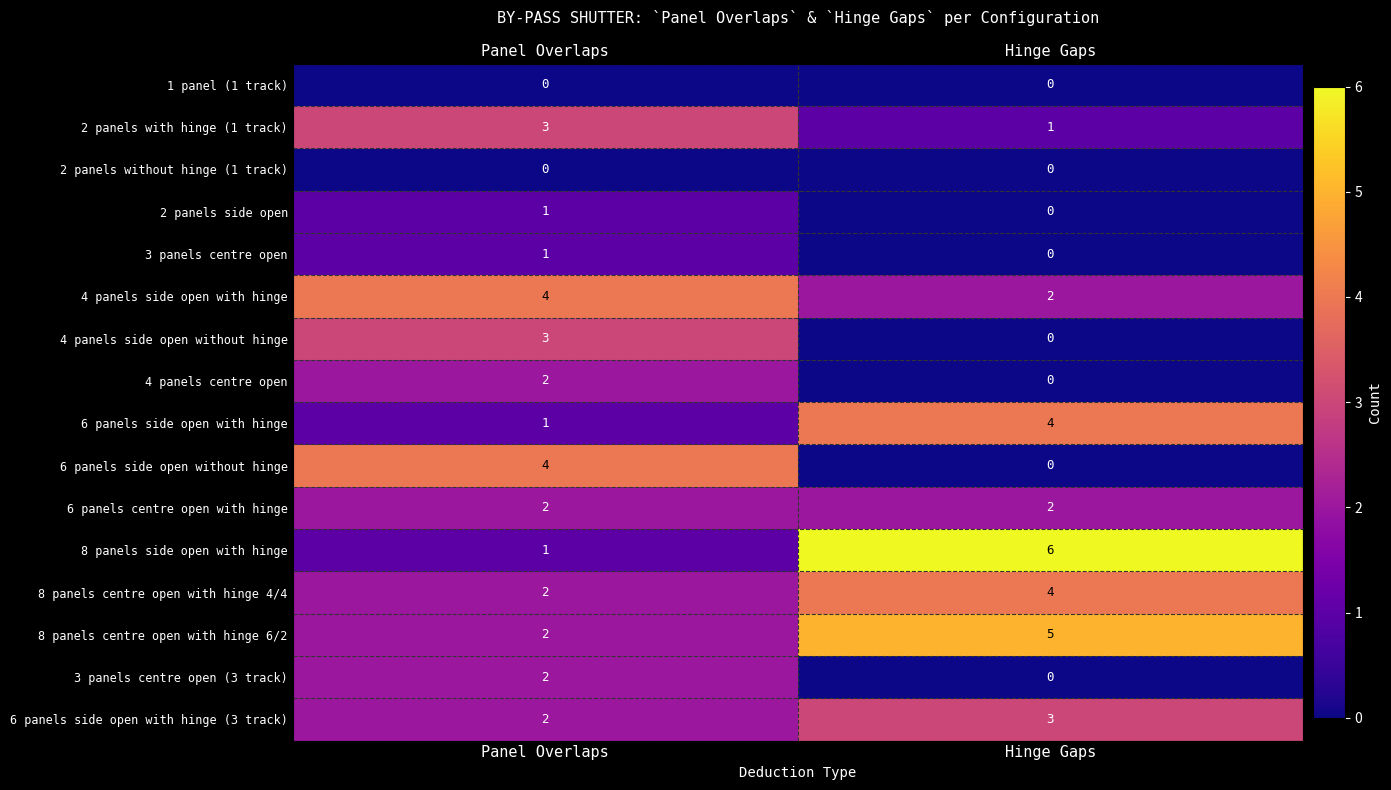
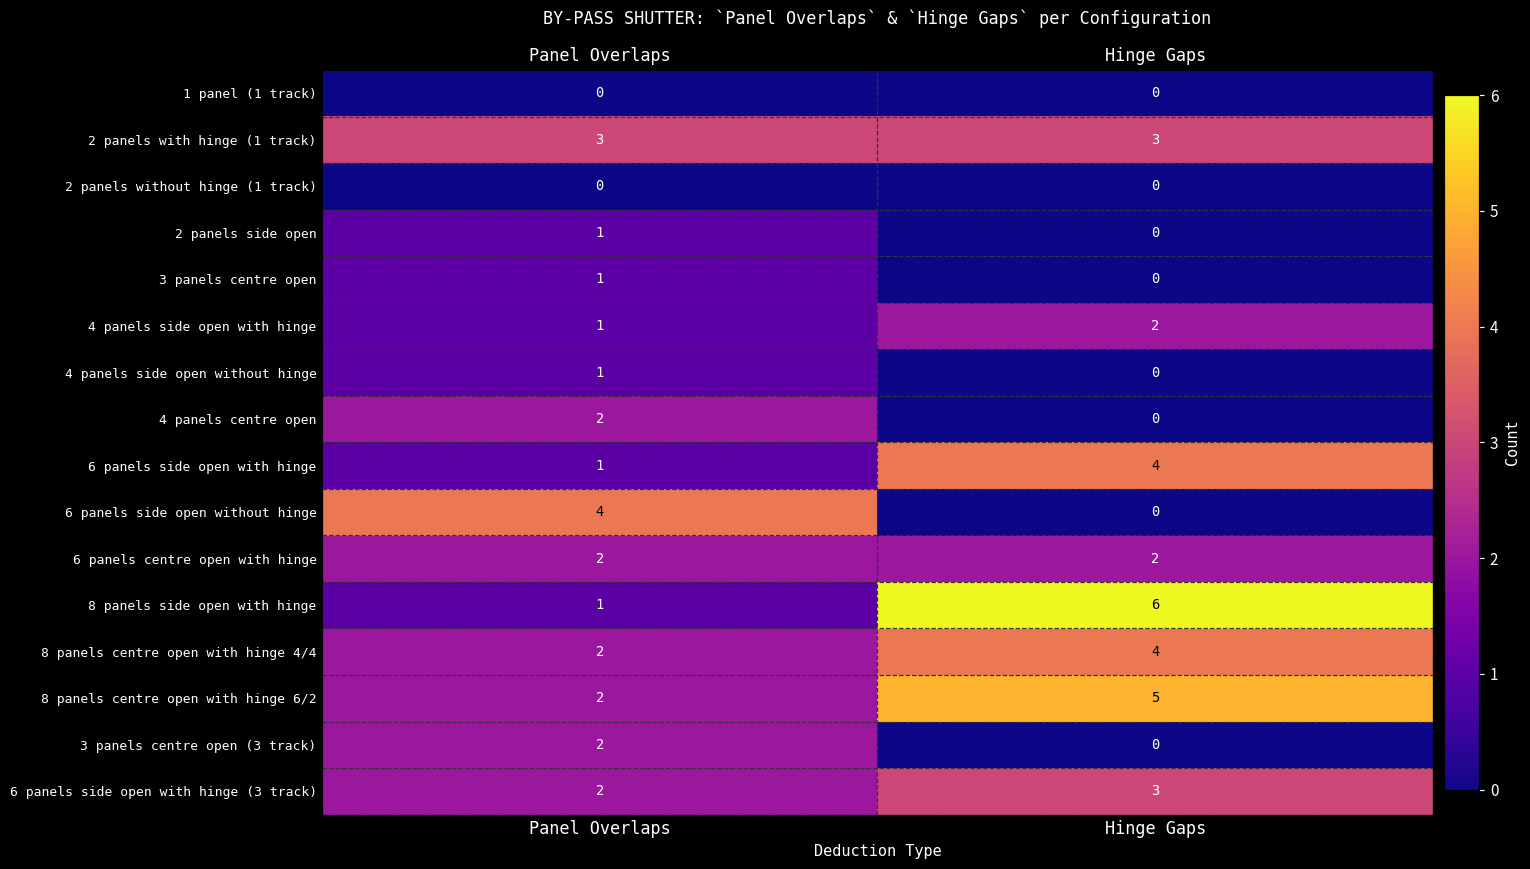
2 panels with hinge (1 track), Hinge Gaps: 1 -> 3
4 panels side open with hinge, Panel Overlaps: 4 -> 1
4 panels side open without hinge, Panel Overlaps: 3 -> 1
